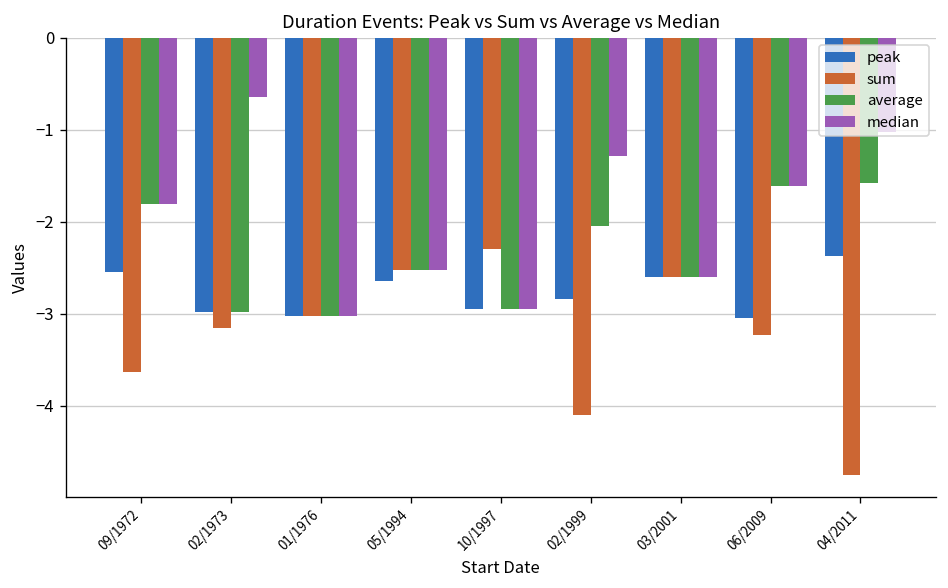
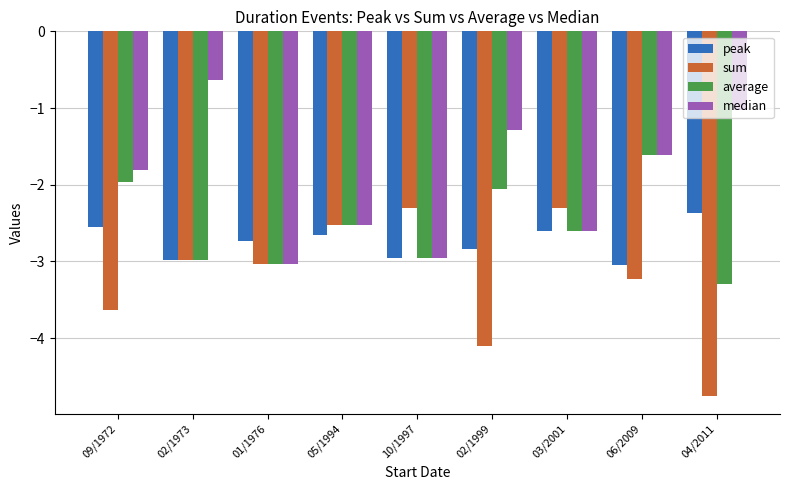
average, 09/1972: -1.8 -> -2.0
sum, 02/1973: -3.2 -> -3.0
peak, 01/1976: -3.0 -> -2.7
sum, 03/2001: -2.6 -> -2.3
average, 04/2011: -1.6 -> -3.3
